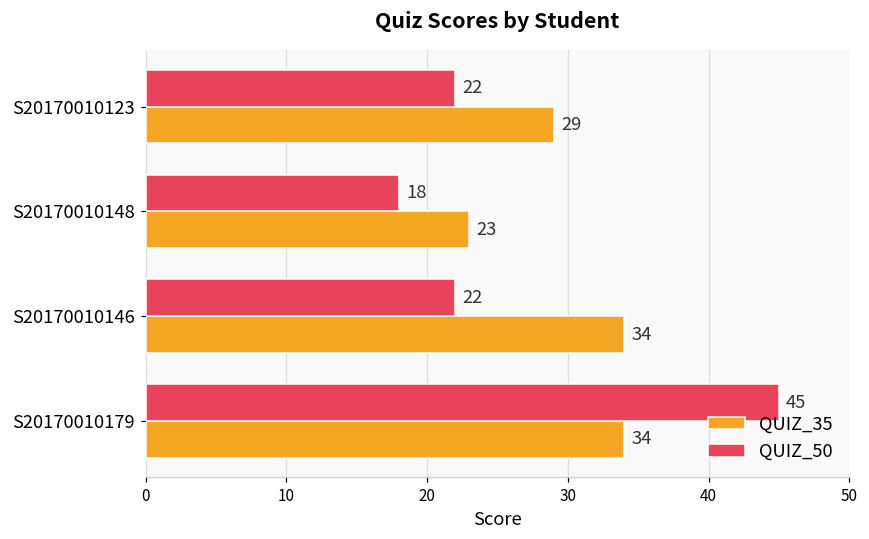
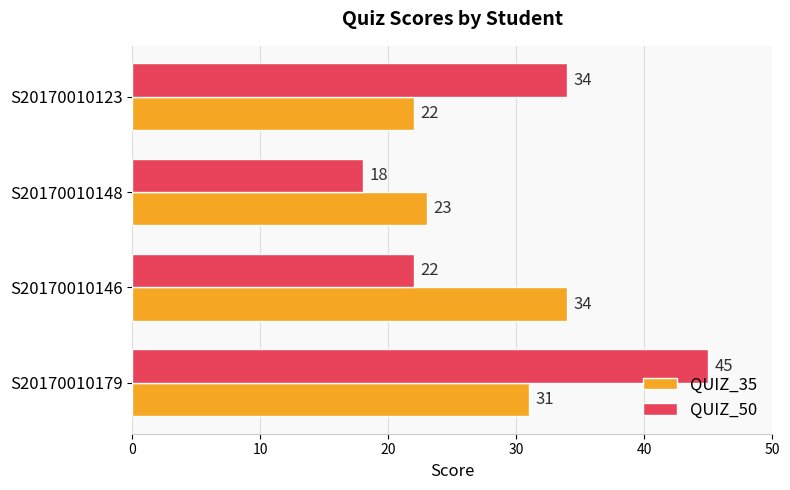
QUIZ_50, S20170010123: 22 -> 34
QUIZ_35, S20170010123: 29 -> 22
QUIZ_35, S20170010179: 34 -> 31
